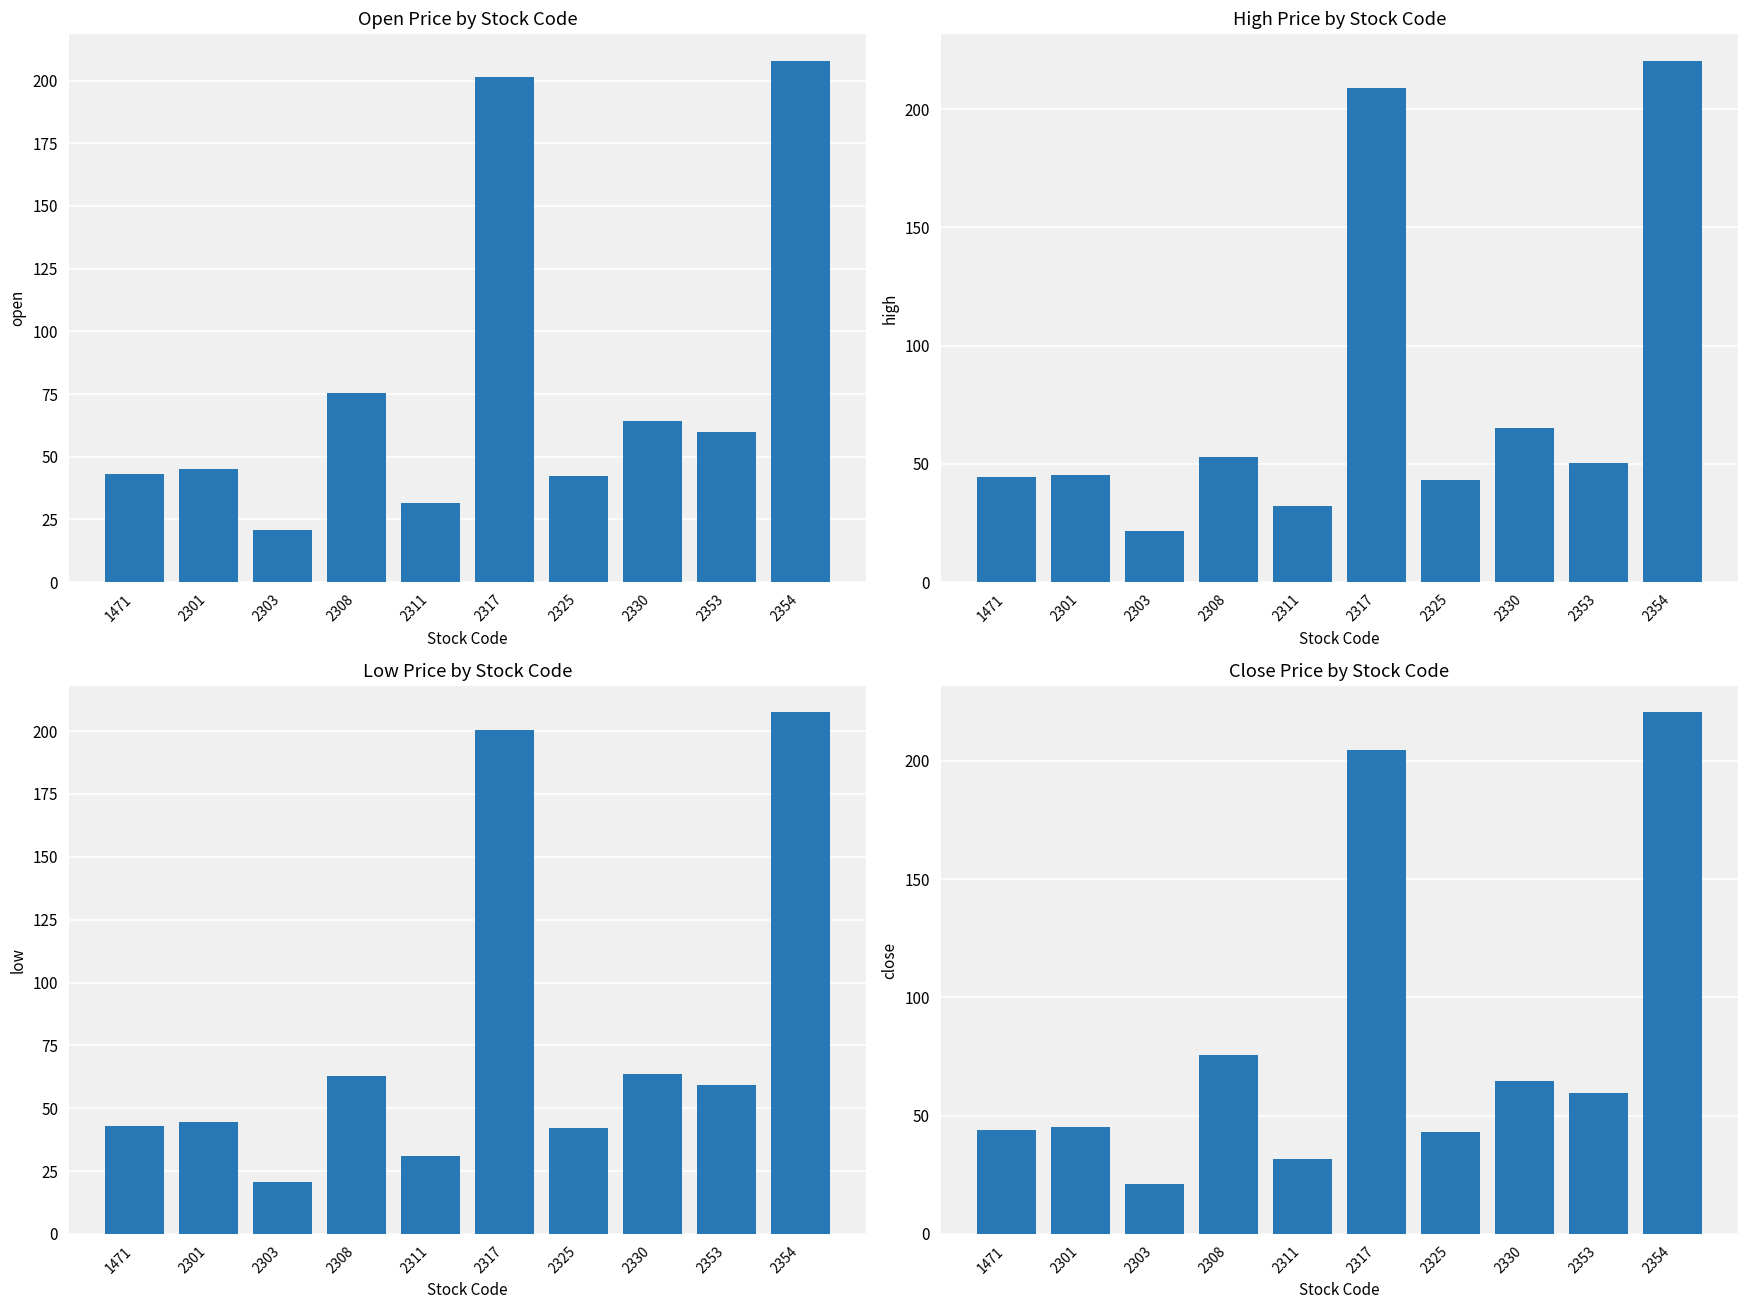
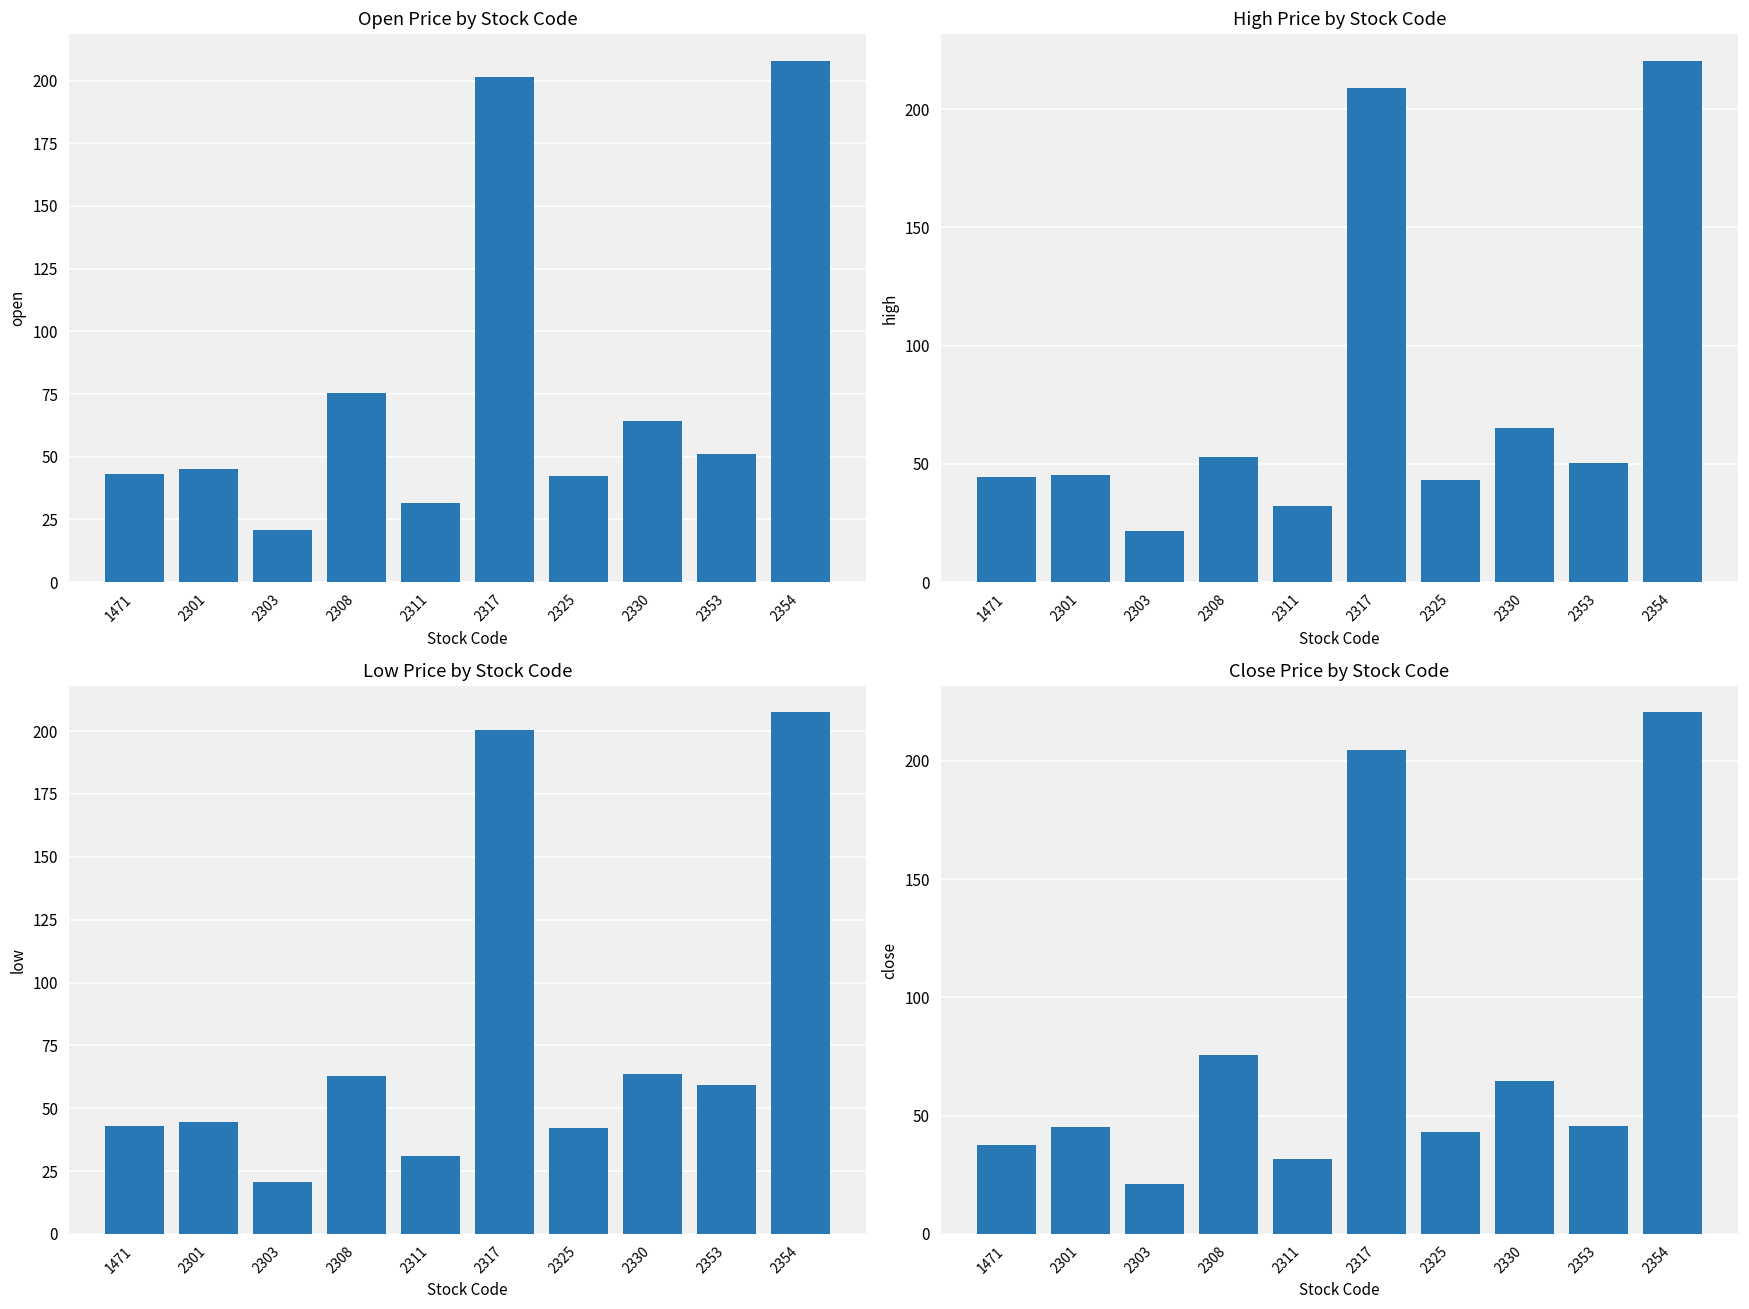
Open Price by Stock Code, 2353: 60 -> 51
Close Price by Stock Code, 1471: 44 -> 38
Close Price by Stock Code, 2353: 60 -> 46
